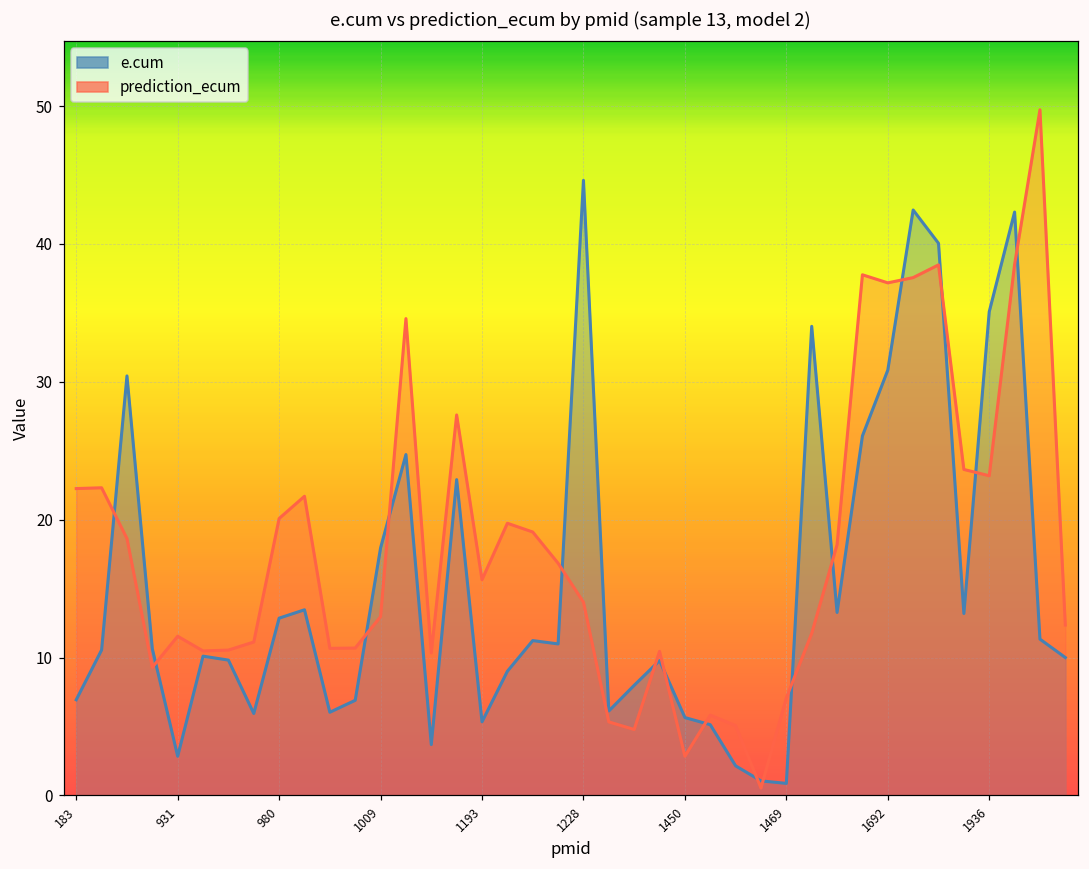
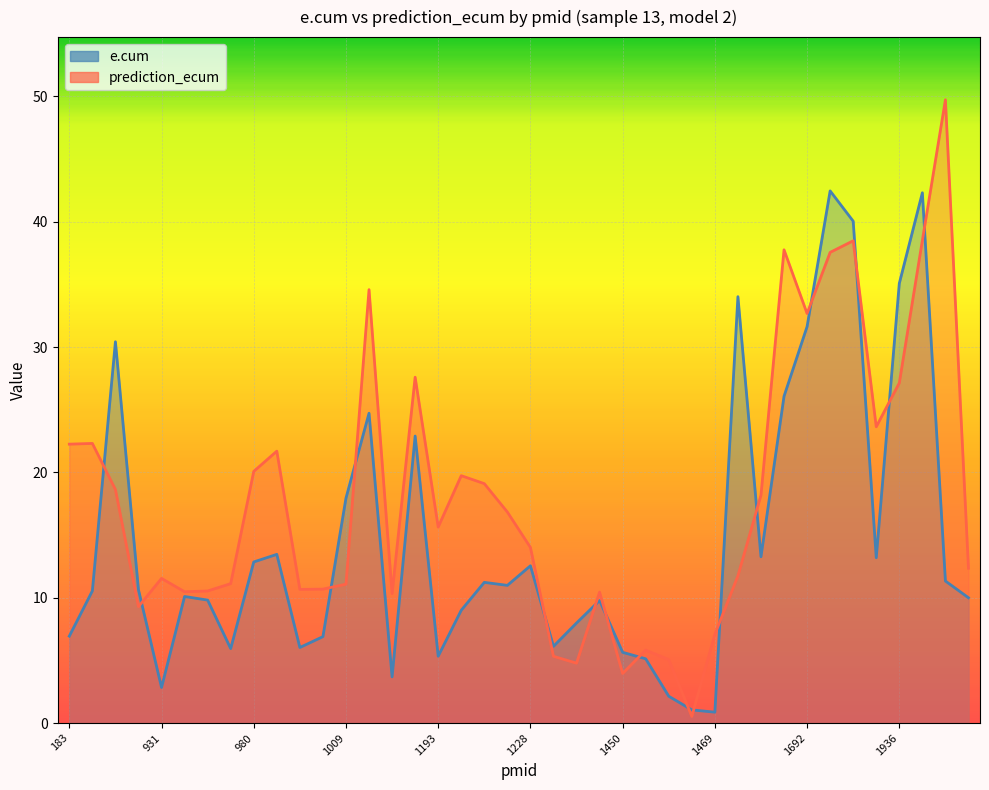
prediction_ecum, 1009: 13.0 -> 11.1
e.cum, 1228: 44.6 -> 12.5
prediction_ecum, 1450: 2.8 -> 4.0
e.cum, 1692: 30.8 -> 31.6
prediction_ecum, 1692: 37.2 -> 32.7
prediction_ecum, 1936: 23.2 -> 27.1
